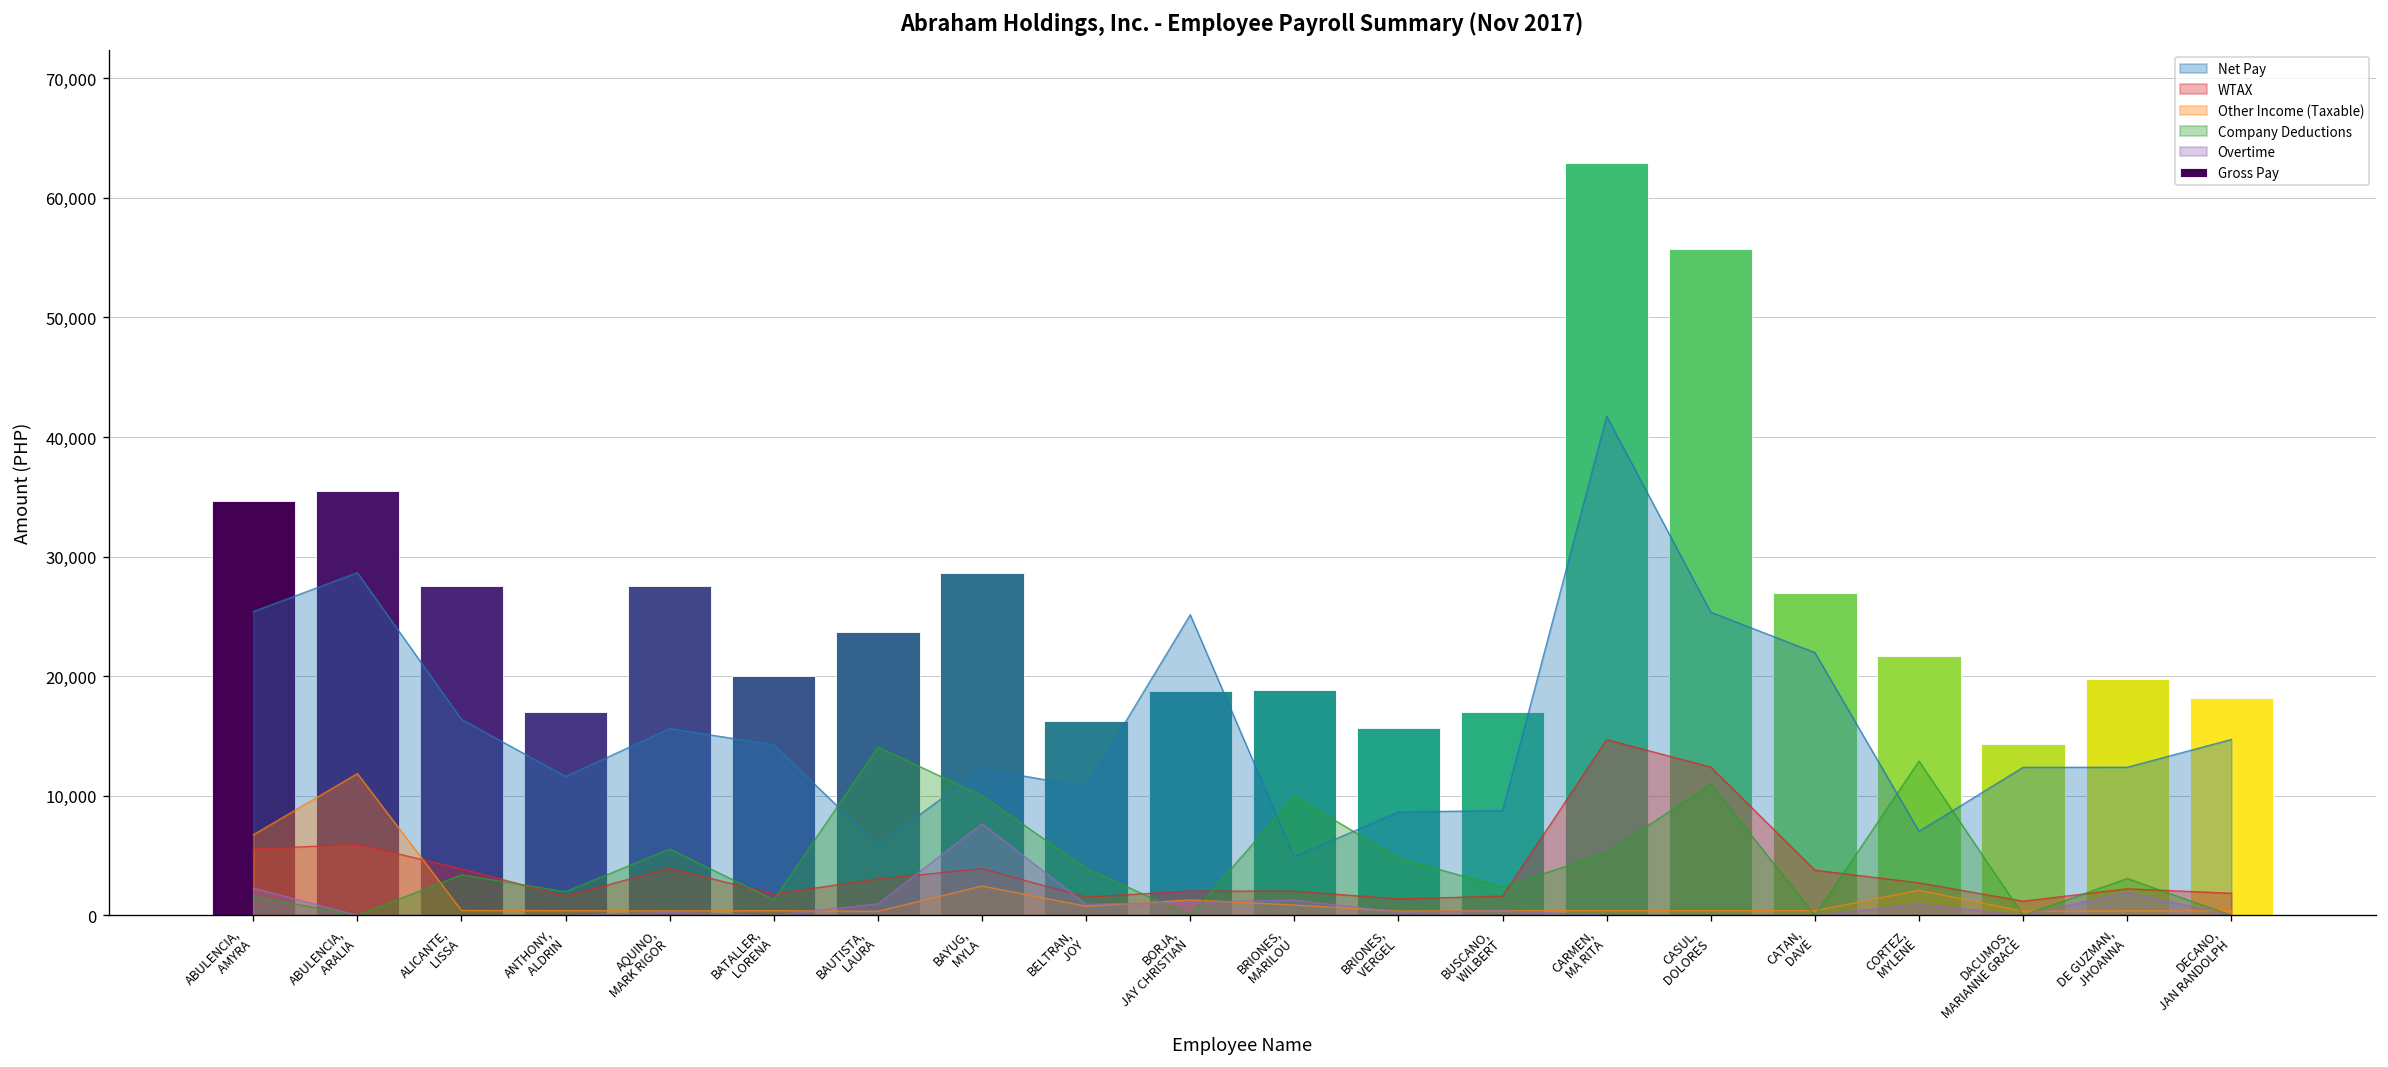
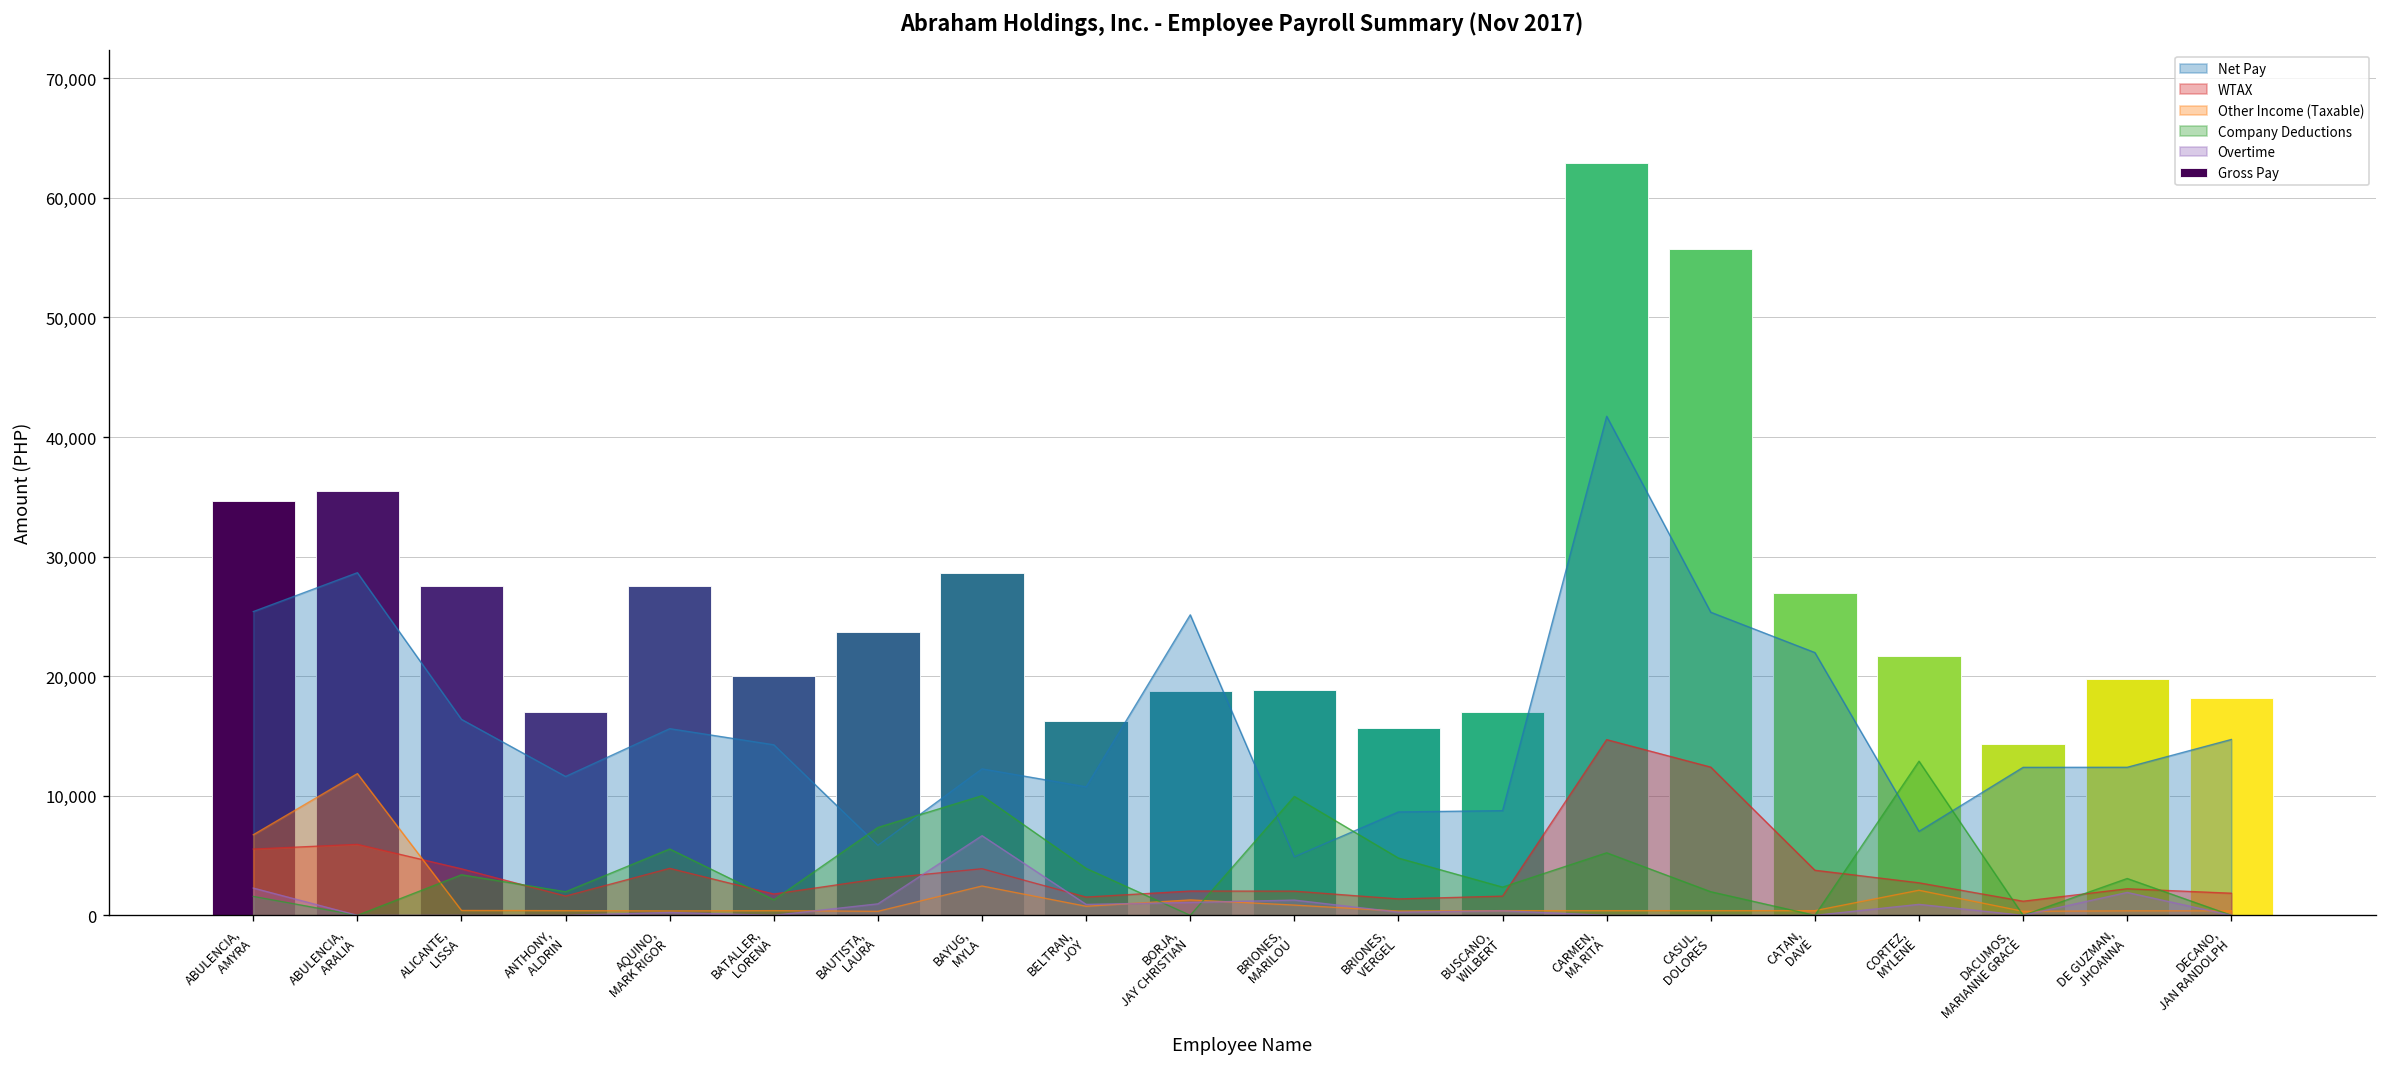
Company Deductions, BAUTISTA, LAURA: 14,000 -> 7,000
Overtime, BAYUG, MYLA: 8,000 -> 7,000
Company Deductions, CASUL, DOLORES: 11,000 -> 2,000
